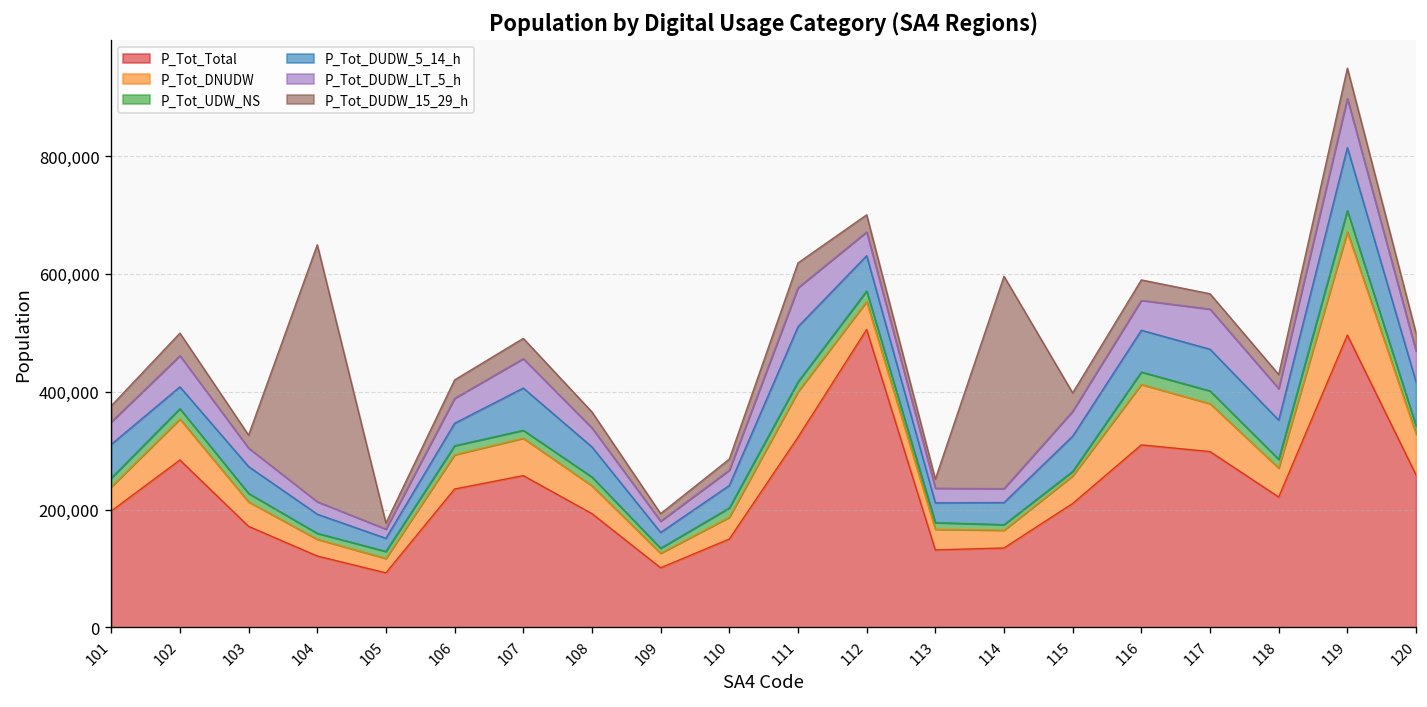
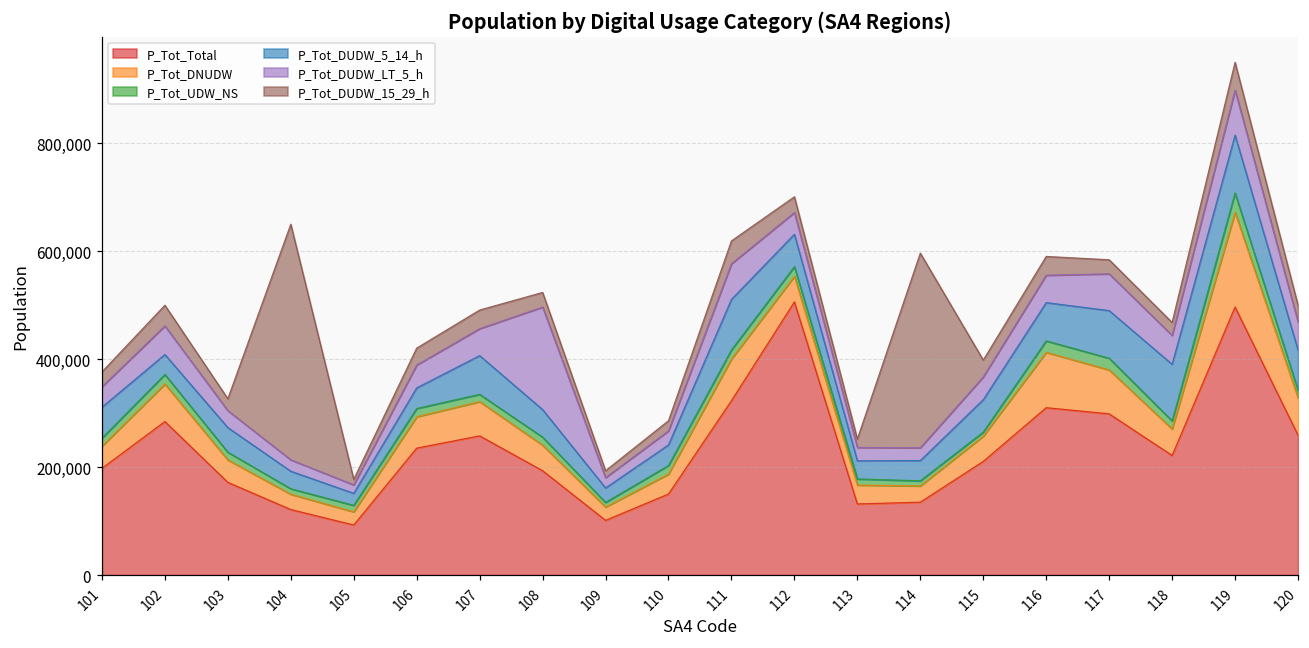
P_Tot_DUDW_LT_5_h, 108: 30,000 -> 190,000
P_Tot_DUDW_5_14_h, 117: 70,000 -> 90,000
P_Tot_DUDW_5_14_h, 118: 70,000 -> 100,000
